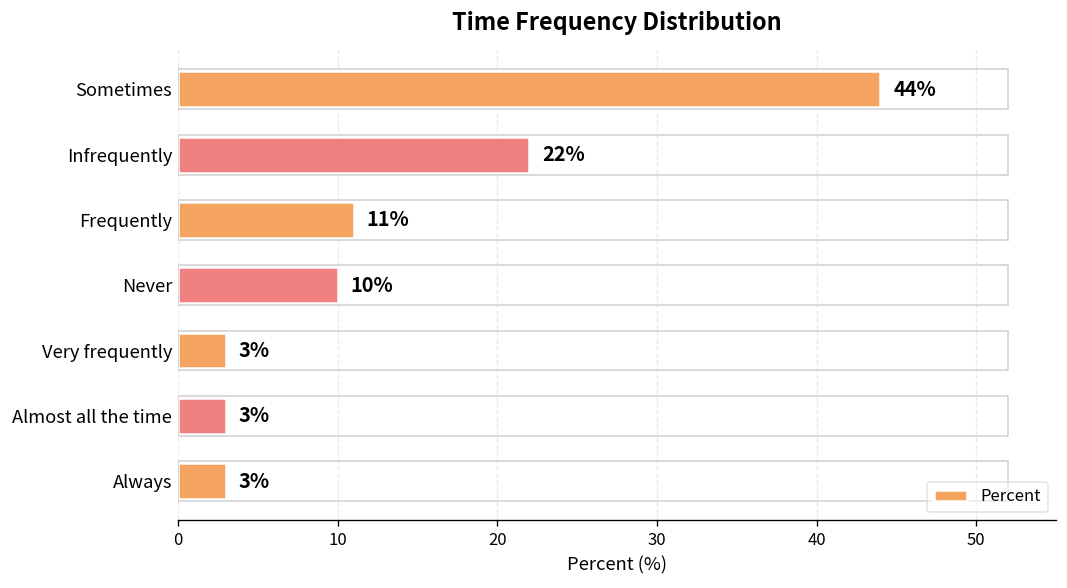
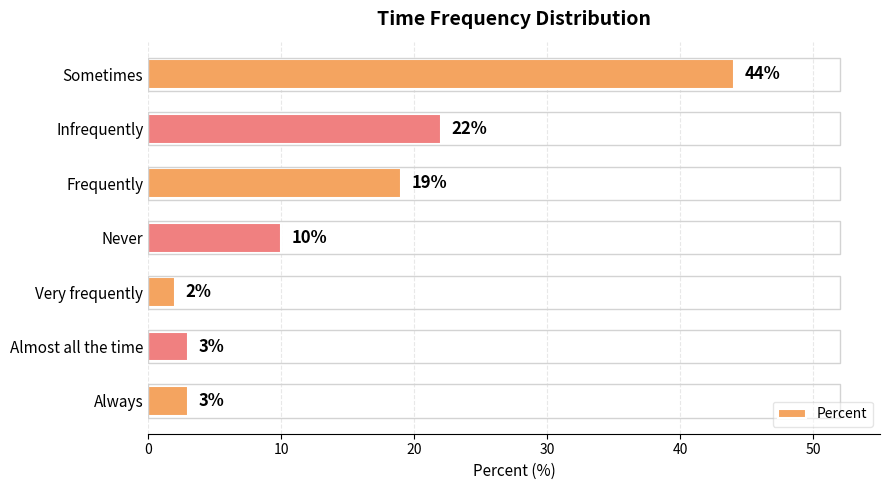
Frequently: 11% -> 19%
Very frequently: 3% -> 2%
